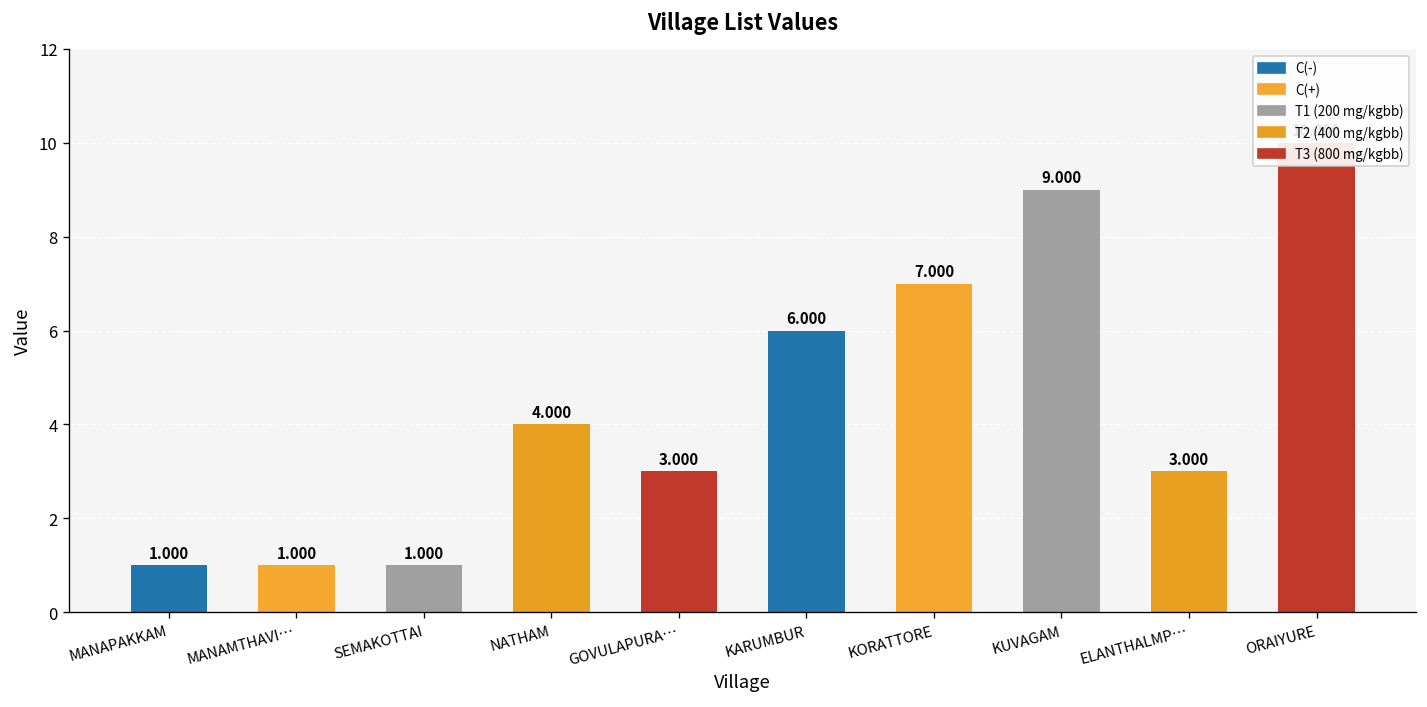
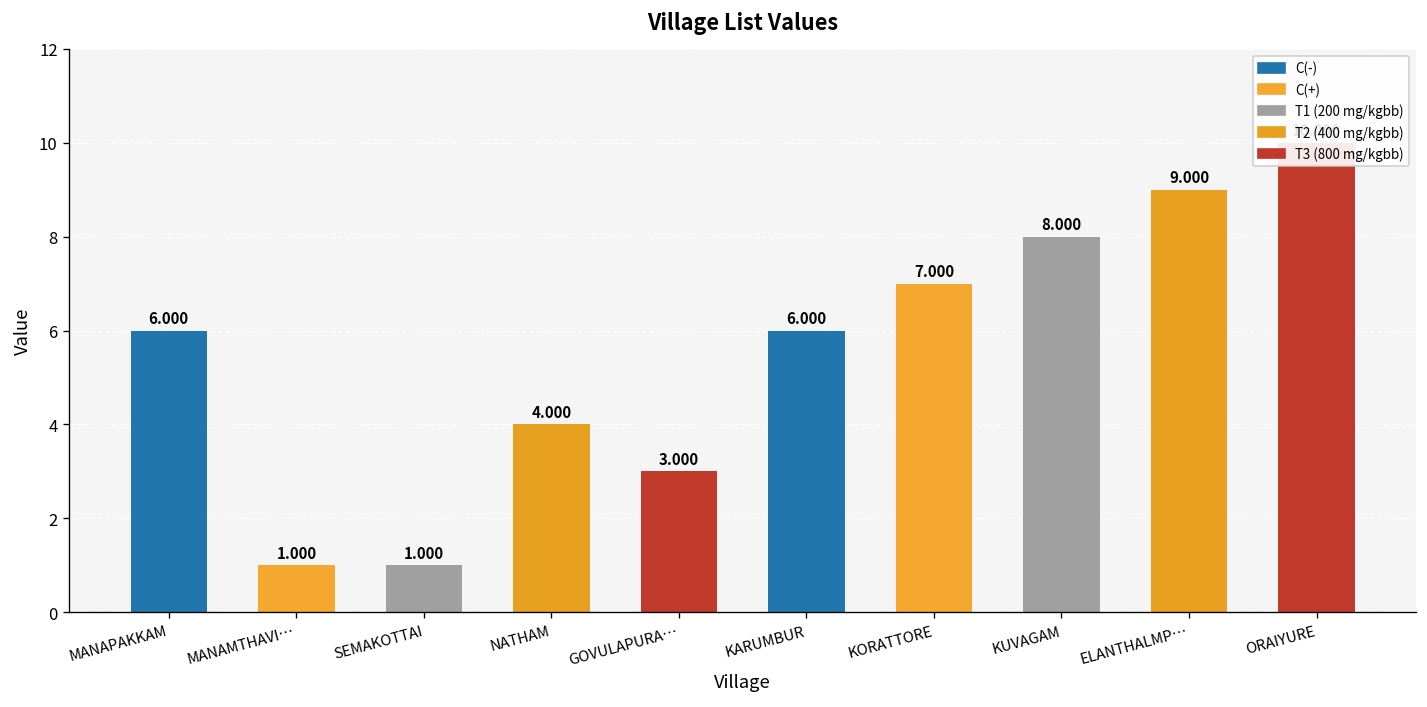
MANAPAKKAM: 1.000 -> 6.000
KUVAGAM: 9.000 -> 8.000
ELANTHALMP…: 3.000 -> 9.000
